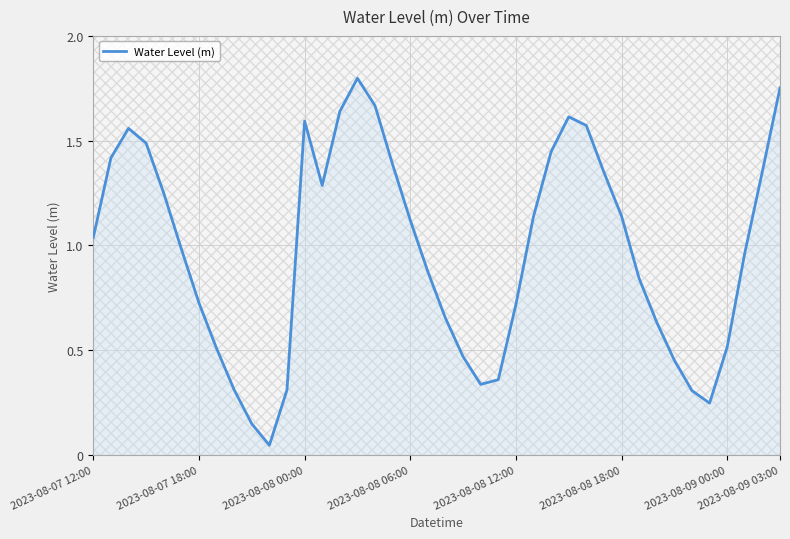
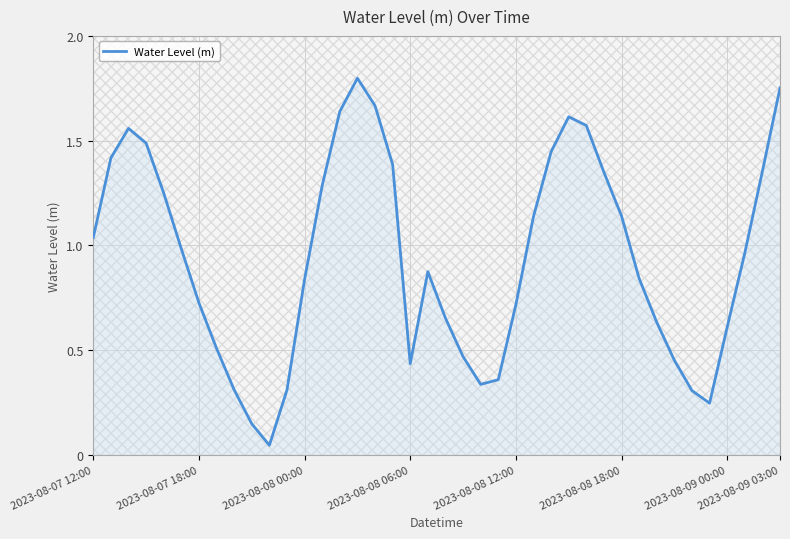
2023-08-08 00:00: 1.59 -> 0.84
2023-08-08 06:00: 1.12 -> 0.43
2023-08-09 00:00: 0.51 -> 0.61
